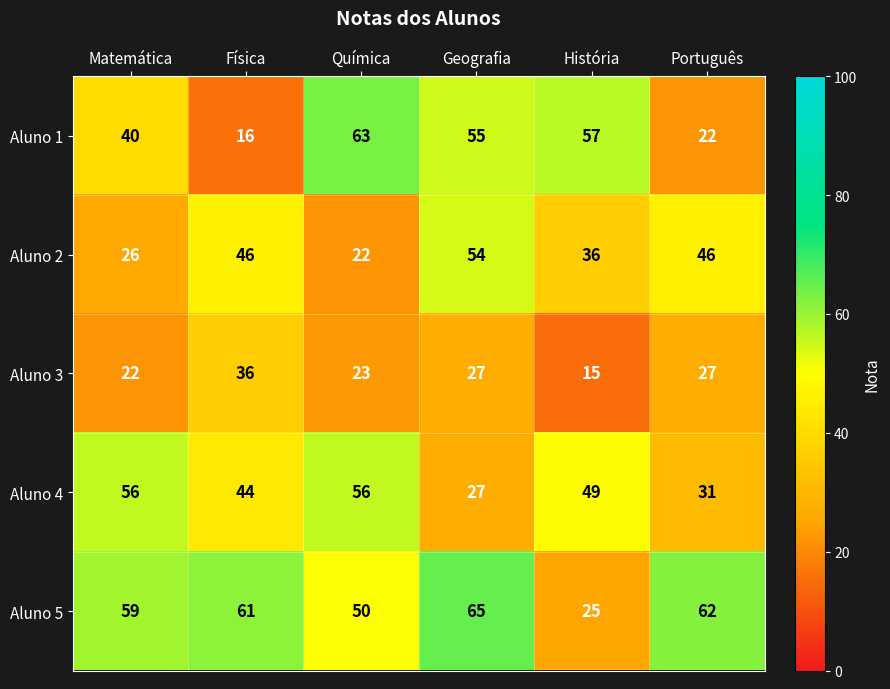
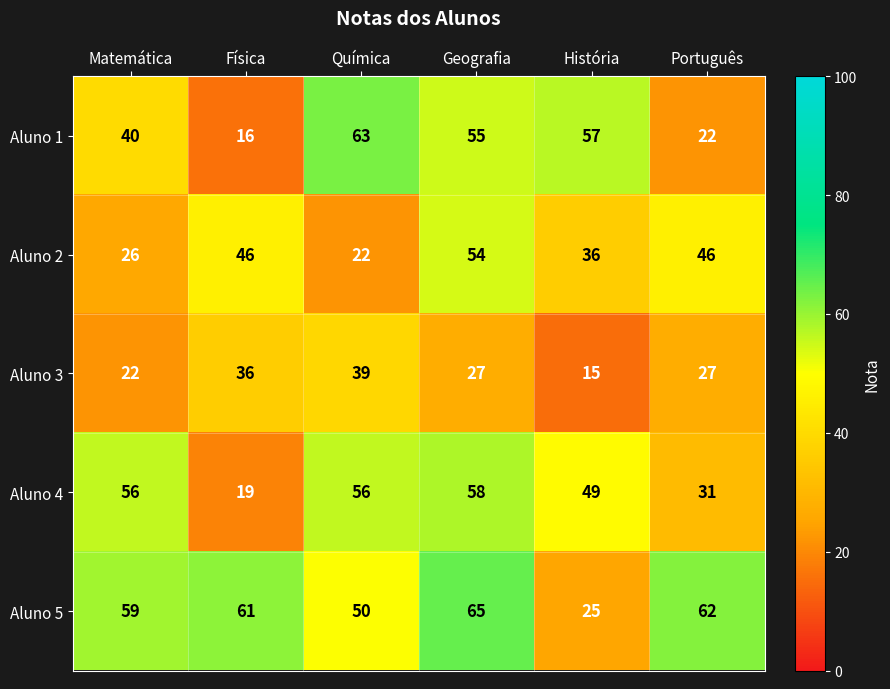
Aluno 3, Química: 23 -> 39
Aluno 4, Física: 44 -> 19
Aluno 4, Geografia: 27 -> 58
